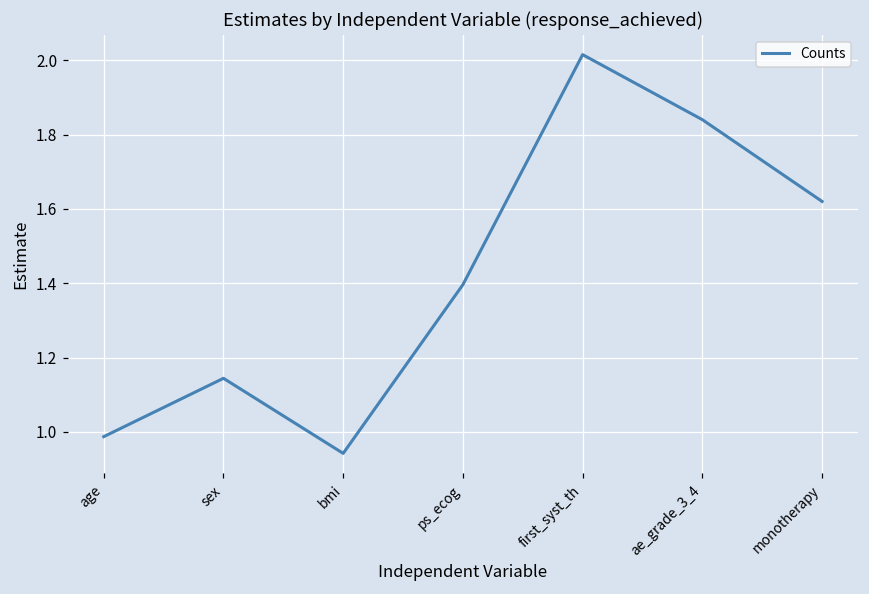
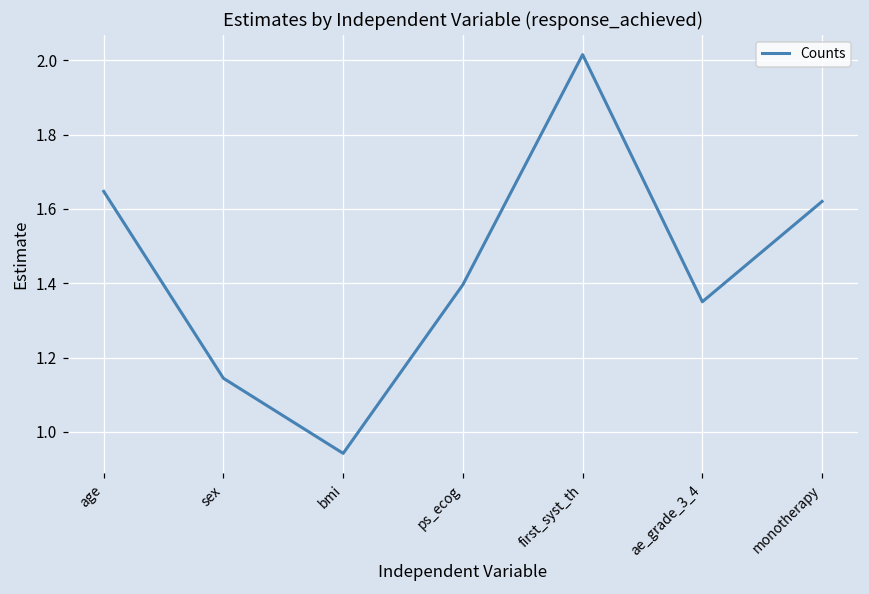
age: 0.99 -> 1.65
ae_grade_3_4: 1.84 -> 1.35
